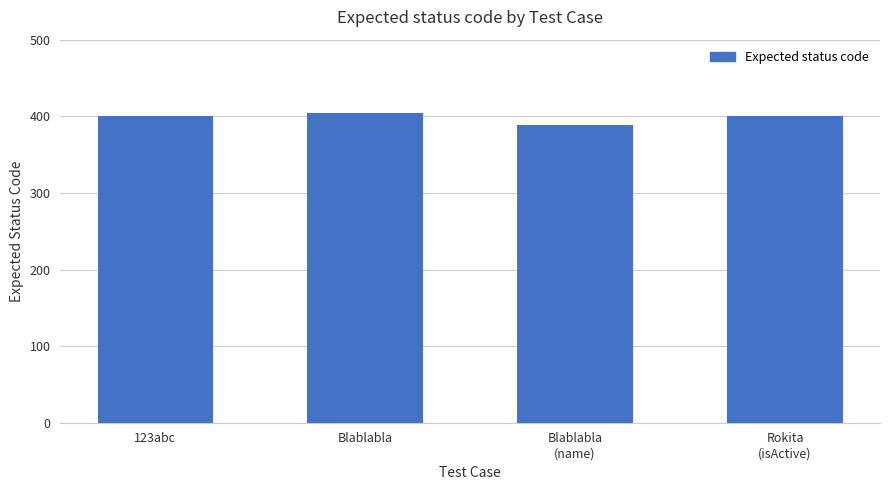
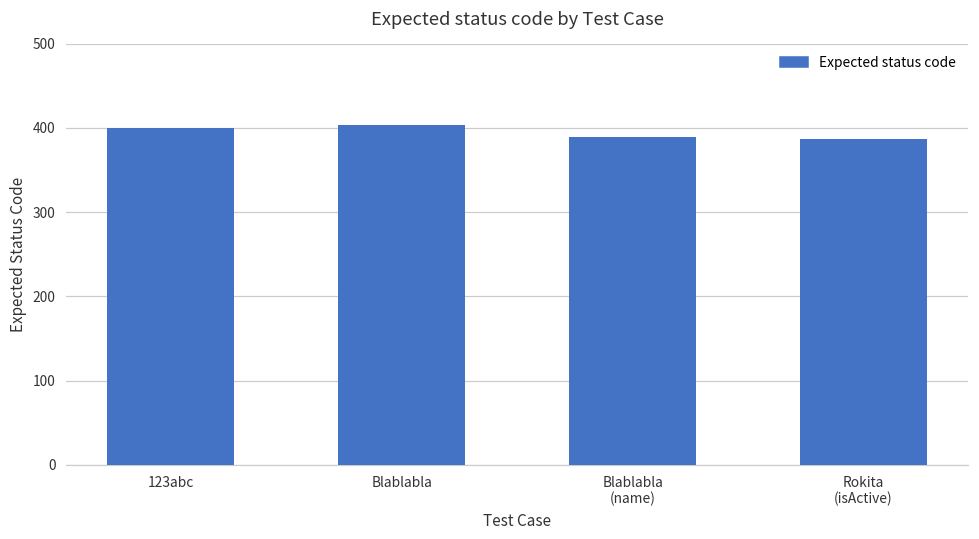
Rokita (isActive): 400 -> 390
